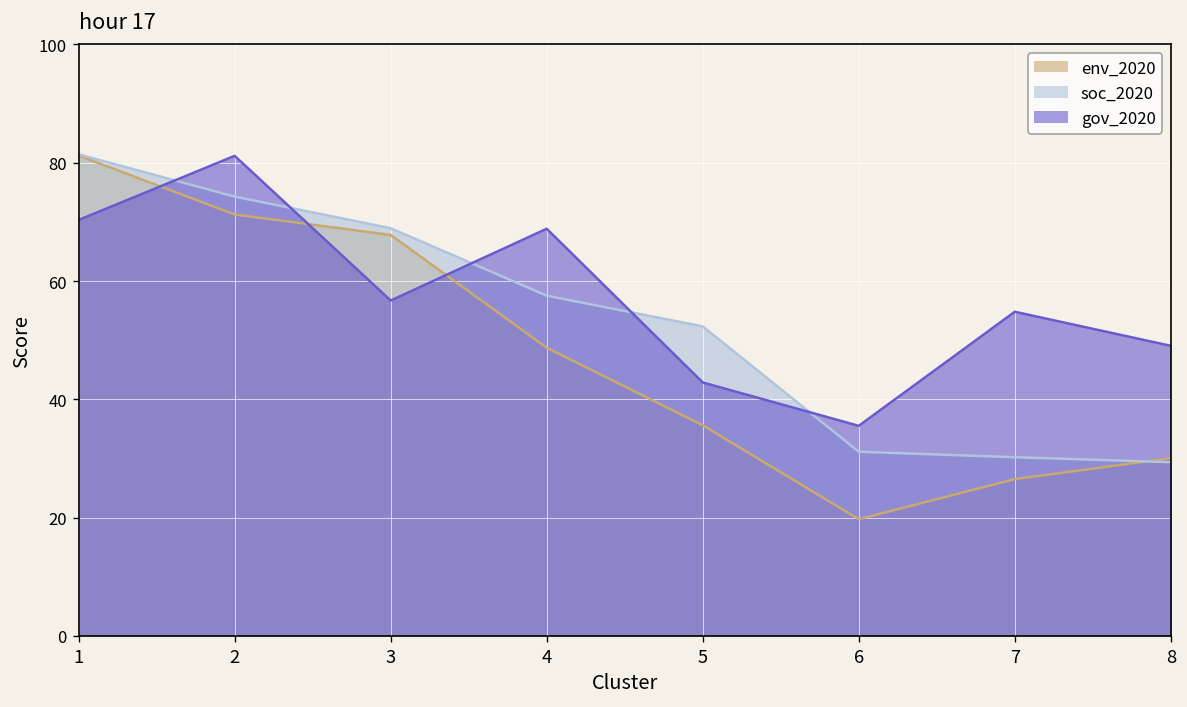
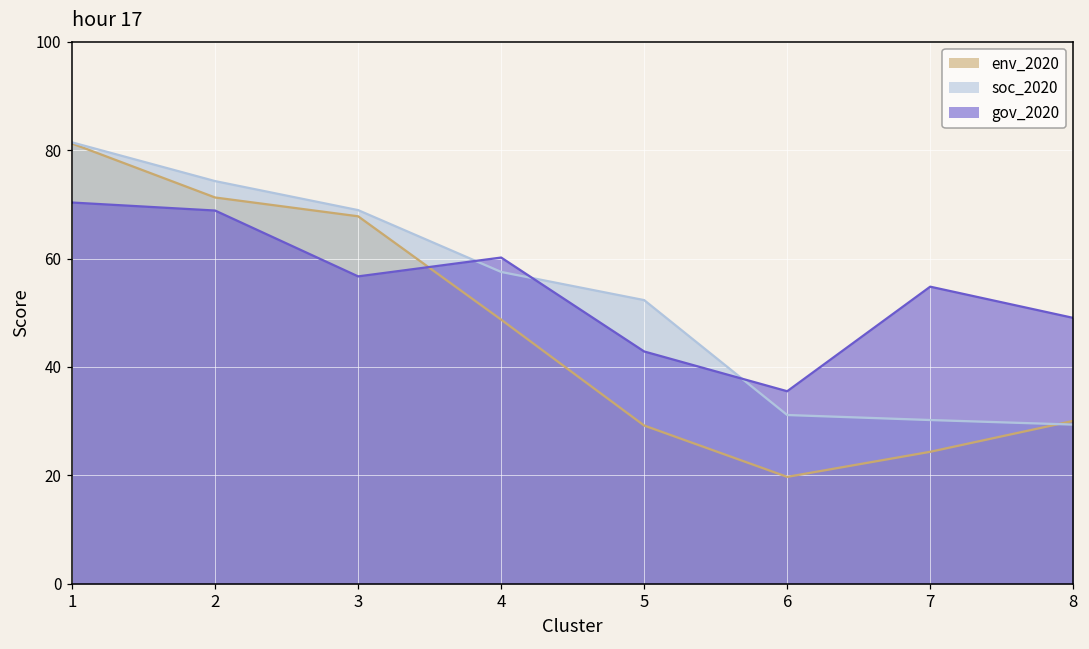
gov_2020, 2: 81 -> 69
gov_2020, 4: 69 -> 60
env_2020, 5: 36 -> 29
env_2020, 7: 27 -> 24
